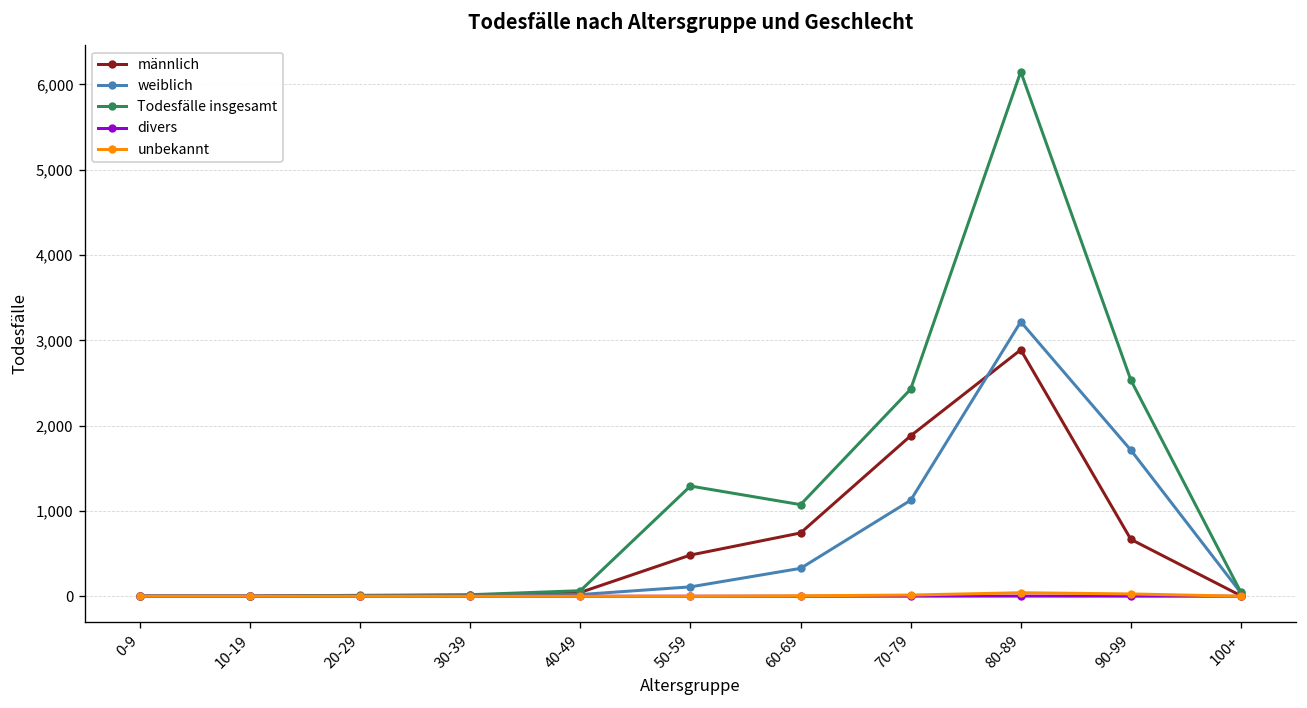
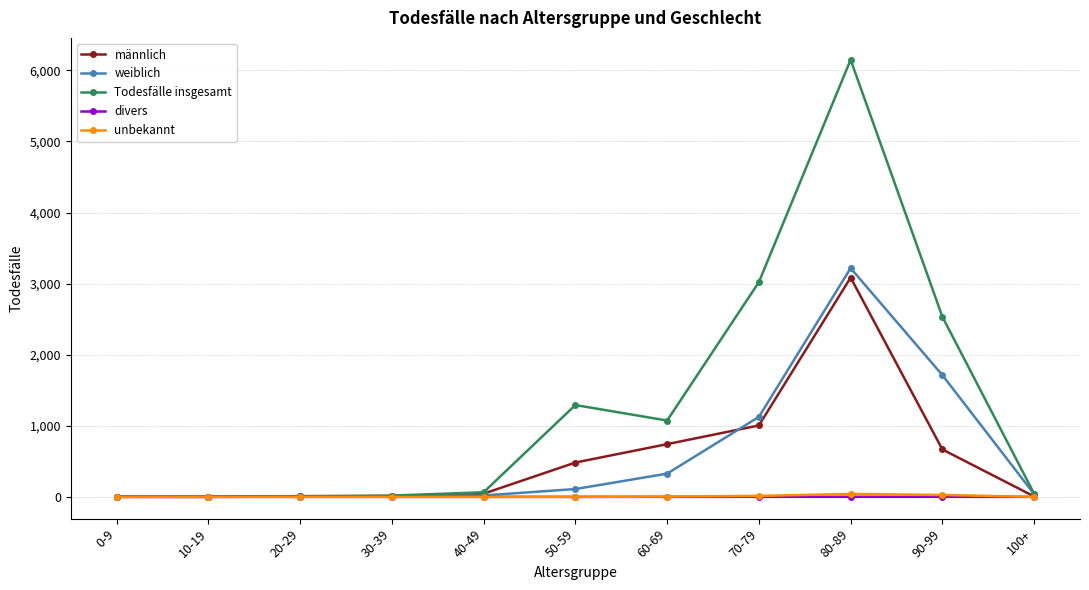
männlich, 70-79: 1,900 -> 1,000
Todesfälle insgesamt, 70-79: 2,400 -> 3,000
männlich, 80-89: 2,900 -> 3,100
